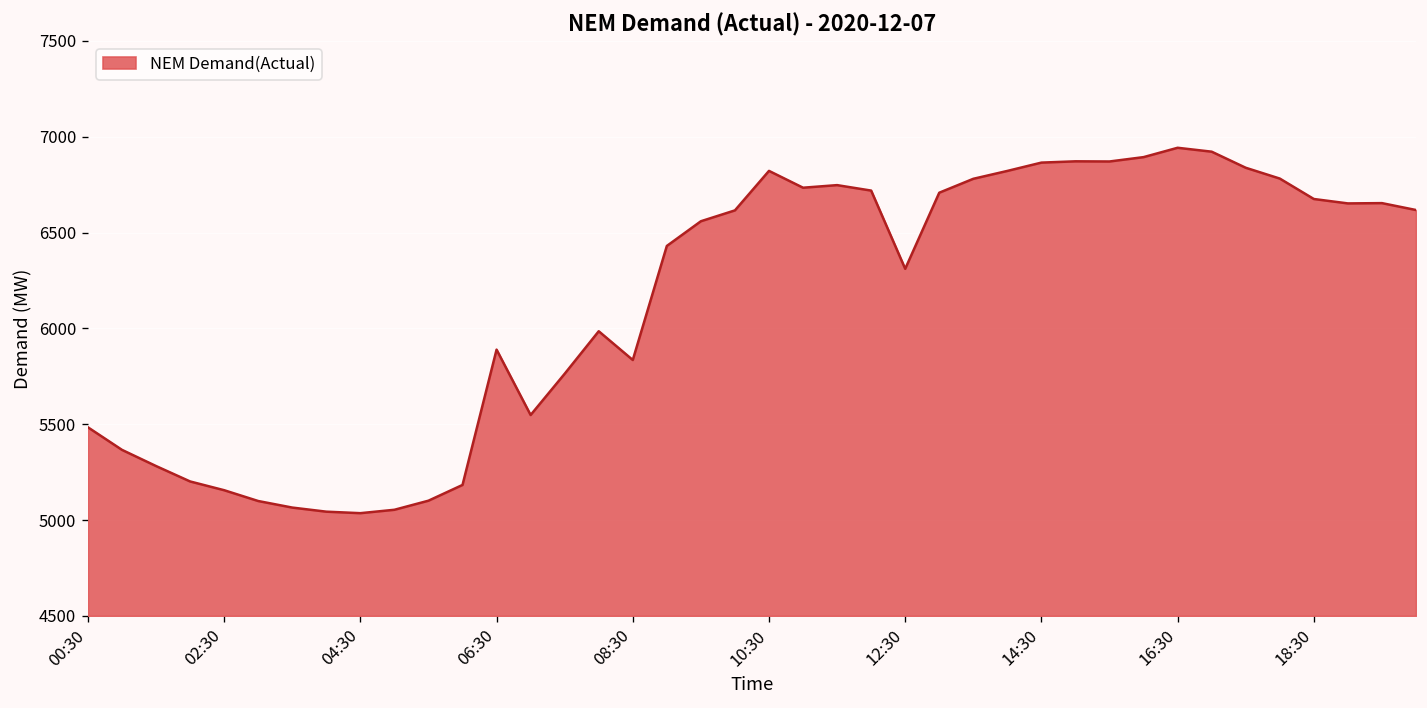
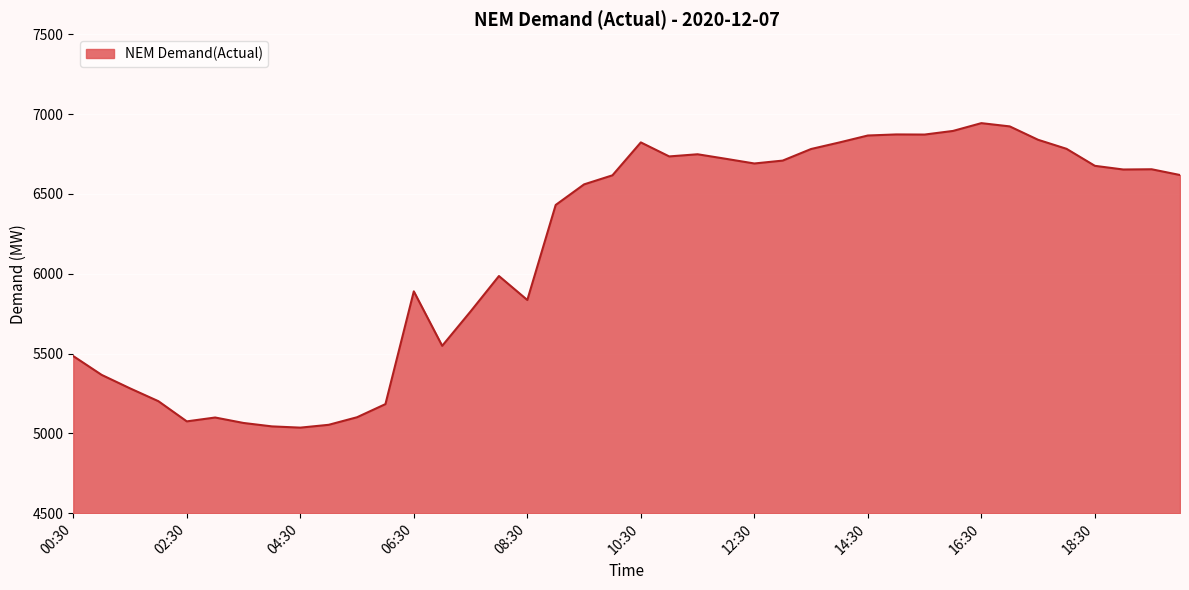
02:30: 5160 -> 5080
12:30: 6310 -> 6690
